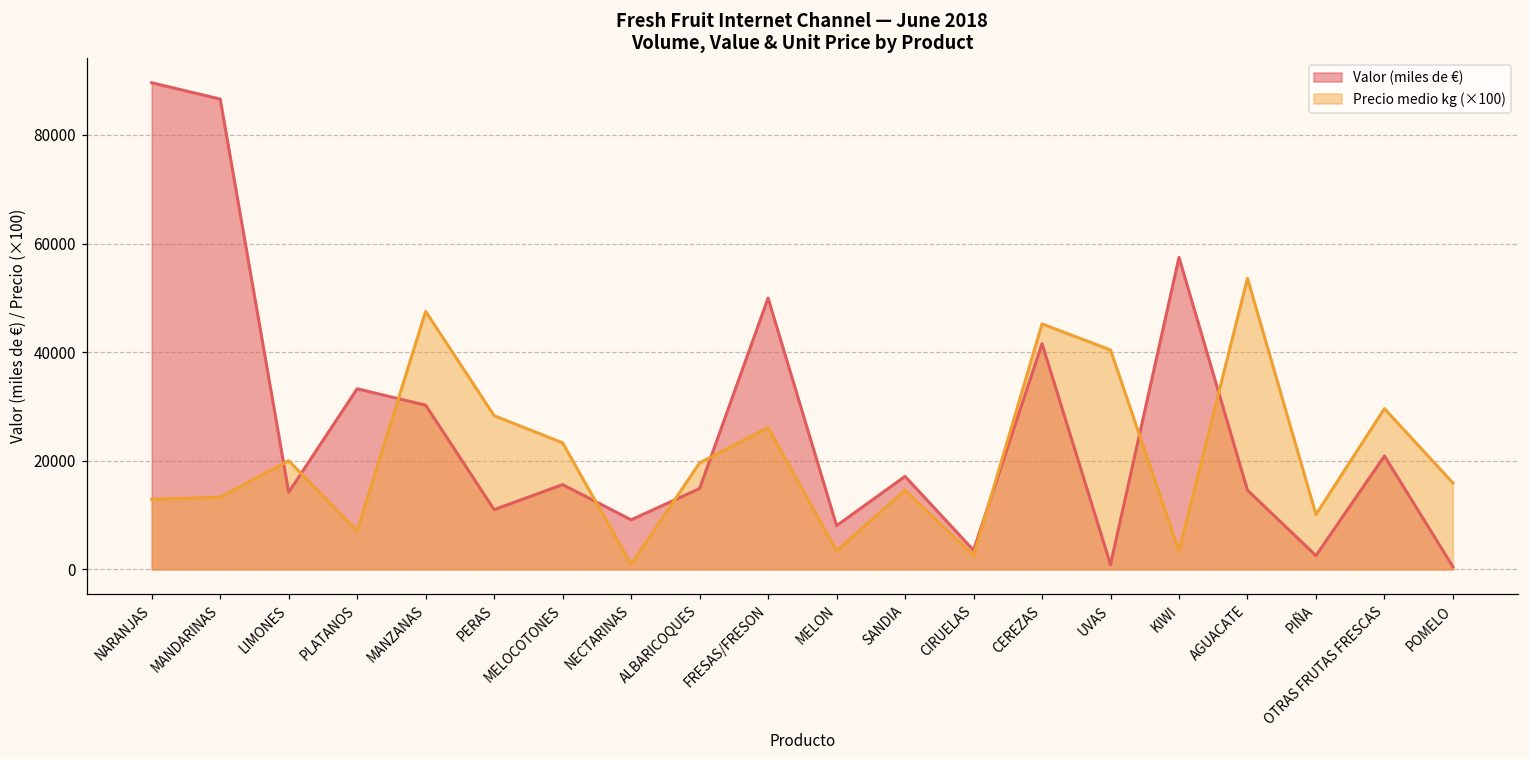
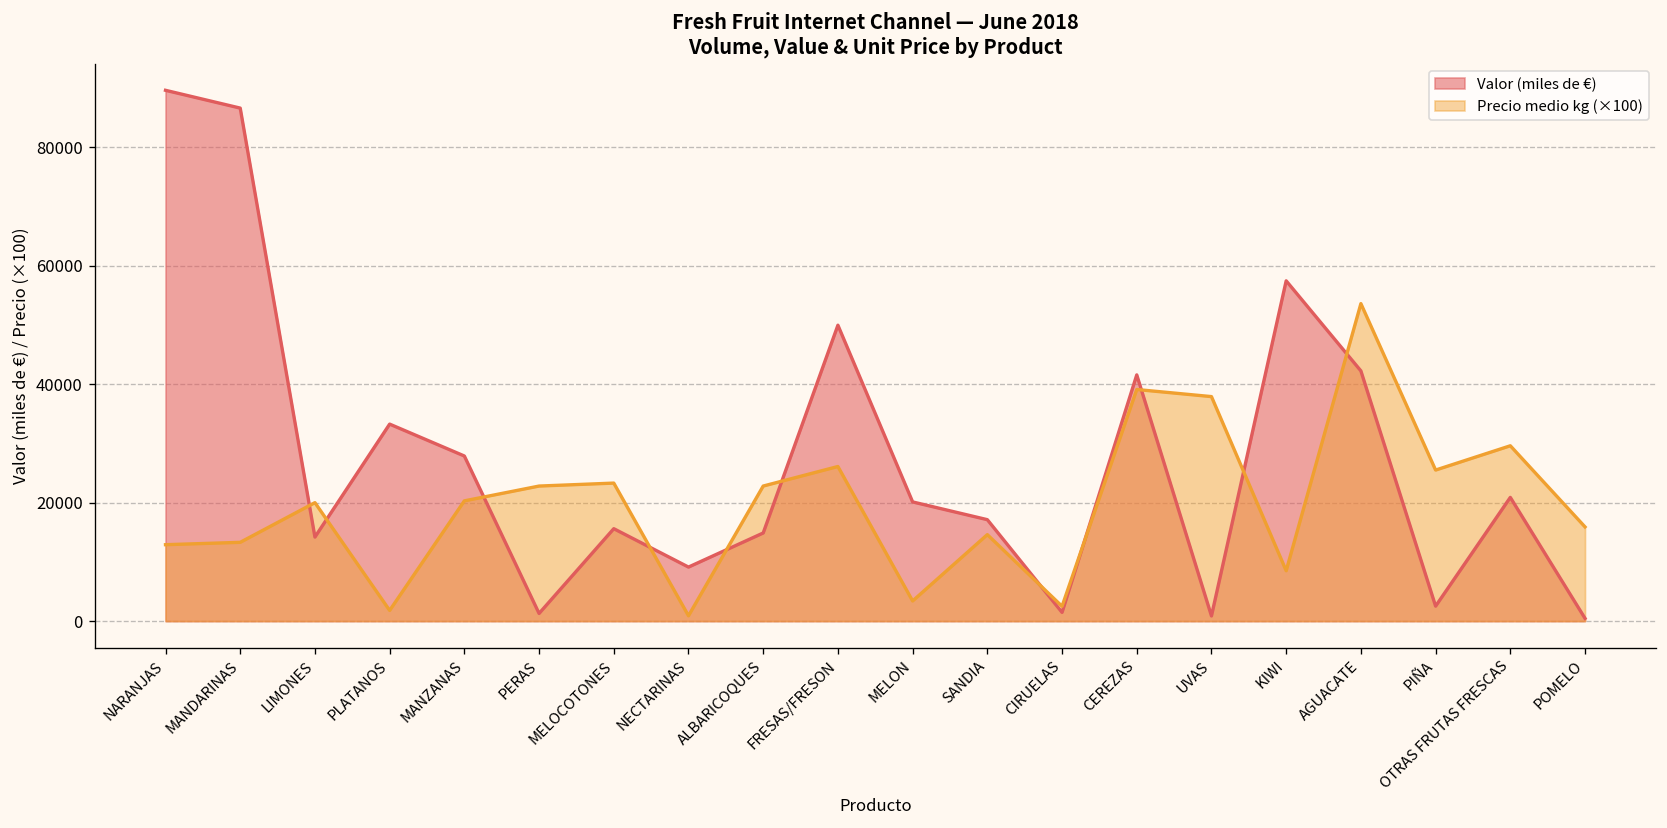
Precio medio kg (×100), PLATANOS: 7000 -> 2000
Valor (miles de €), MANZANAS: 30000 -> 28000
Precio medio kg (×100), MANZANAS: 48000 -> 20000
Valor (miles de €), PERAS: 11000 -> 1000
Precio medio kg (×100), PERAS: 28000 -> 23000
Precio medio kg (×100), ALBARICOQUES: 20000 -> 23000
Valor (miles de €), MELON: 8000 -> 20000
Valor (miles de €), CIRUELAS: 4000 -> 1000
Precio medio kg (×100), CEREZAS: 45000 -> 39000
Precio medio kg (×100), UVAS: 40000 -> 38000
Precio medio kg (×100), KIWI: 3000 -> 9000
Valor (miles de €), AGUACATE: 15000 -> 42000
Precio medio kg (×100), PIÑA: 10000 -> 26000
